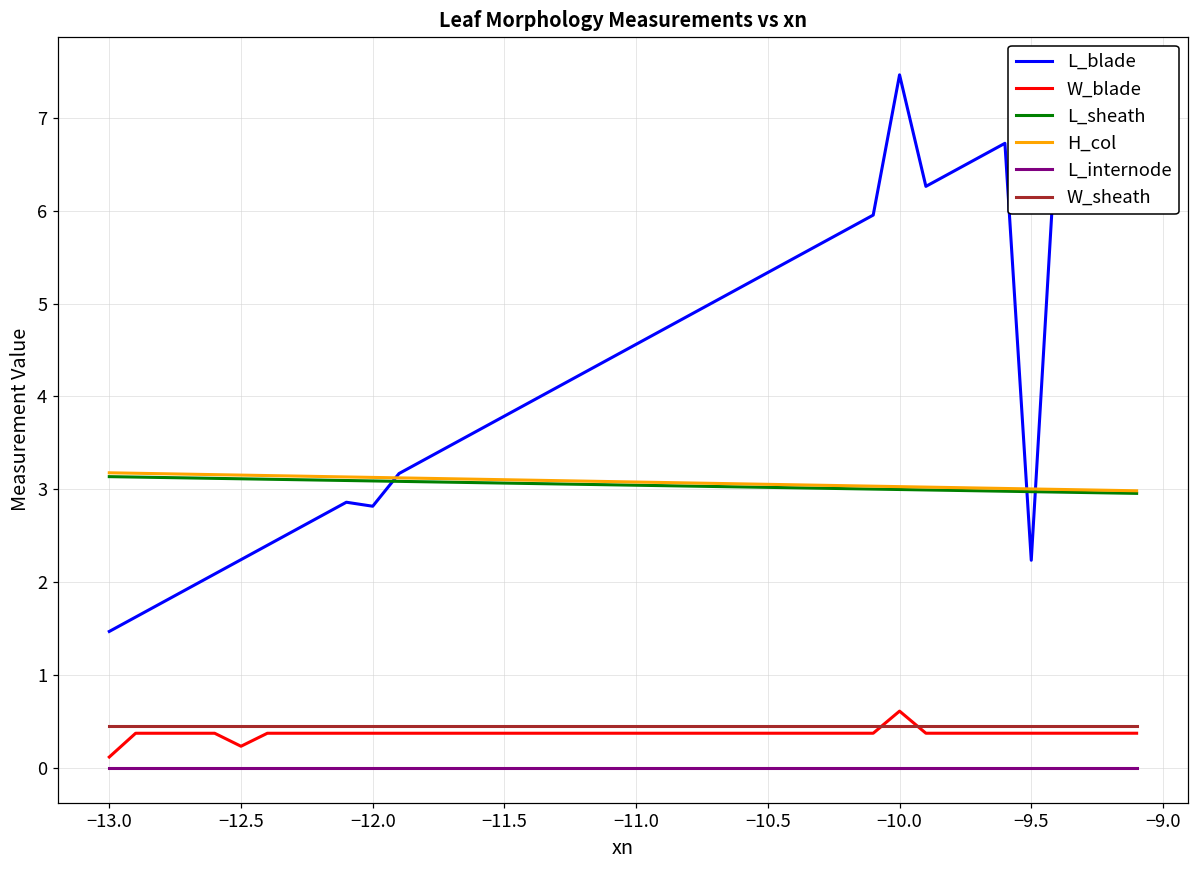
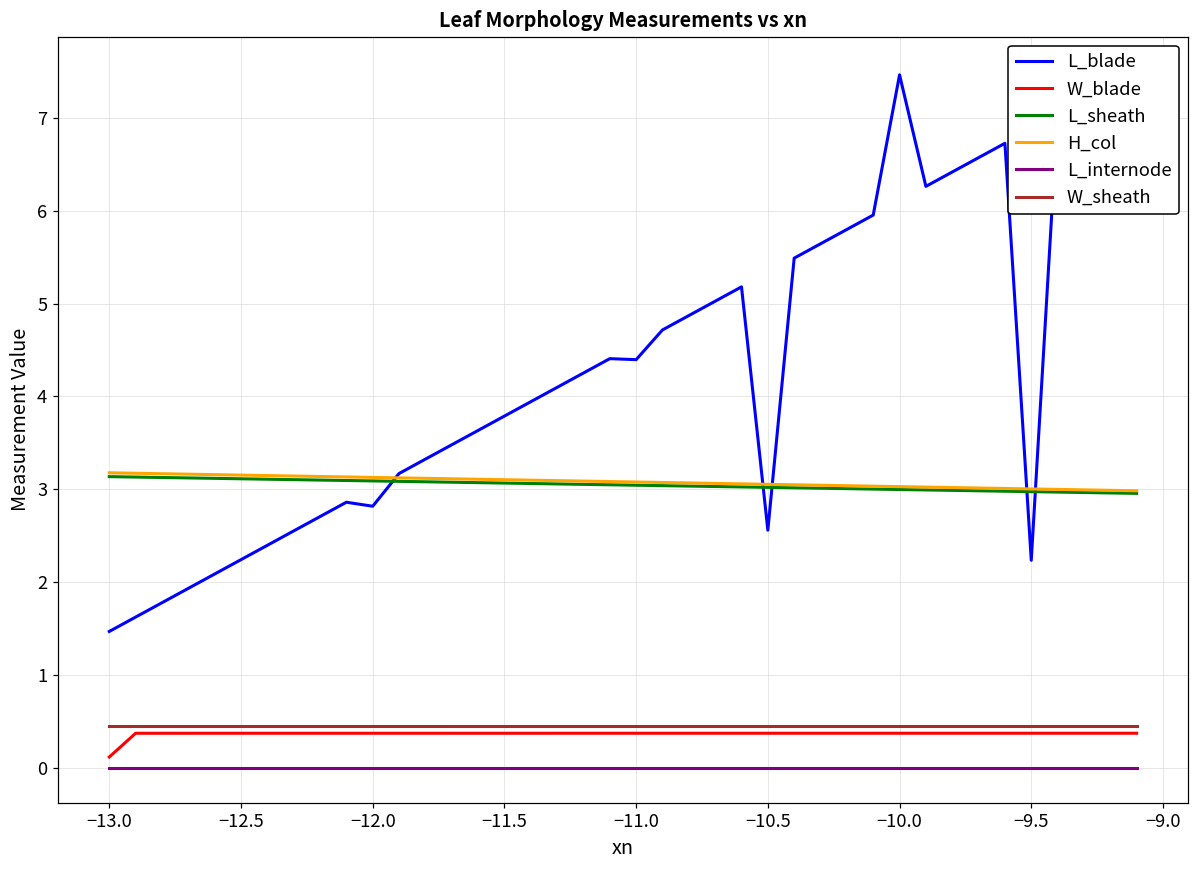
W_blade, −12.5: 0.2 -> 0.4
L_blade, −11.0: 4.6 -> 4.4
L_blade, −10.5: 5.3 -> 2.6
W_blade, −10.0: 0.6 -> 0.4
